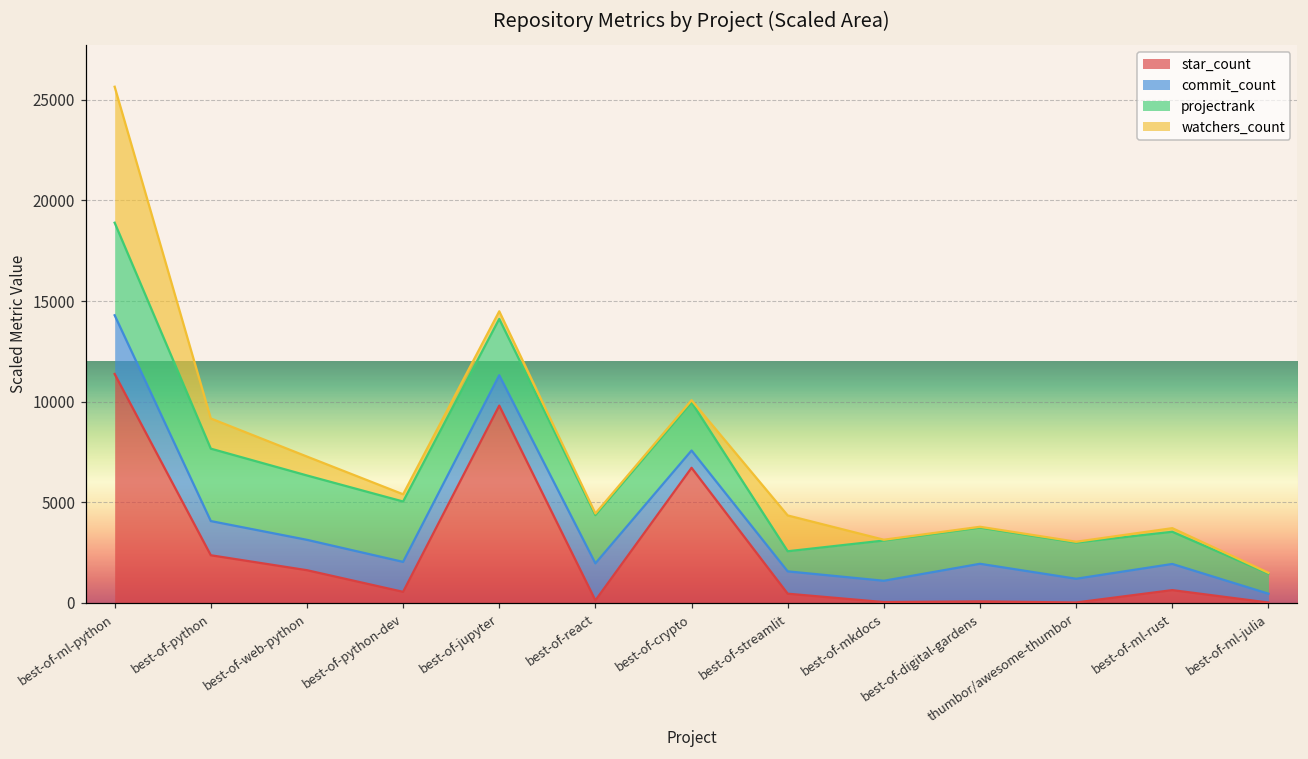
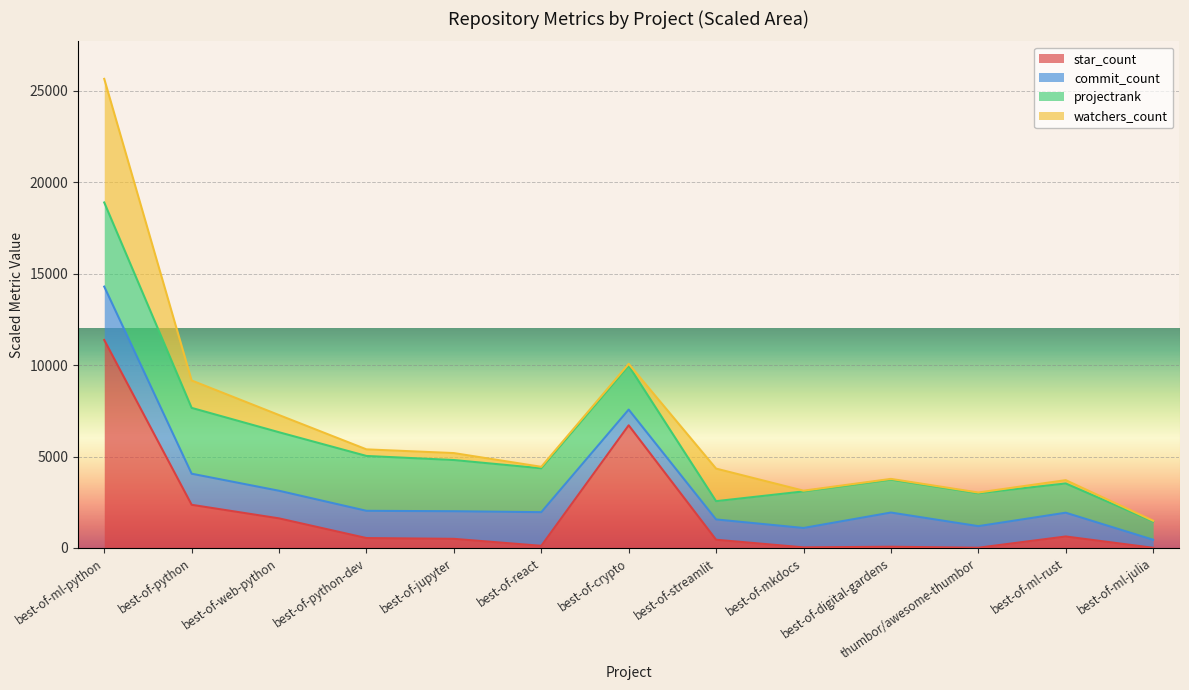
star_count, best-of-jupyter: 9800 -> 500
